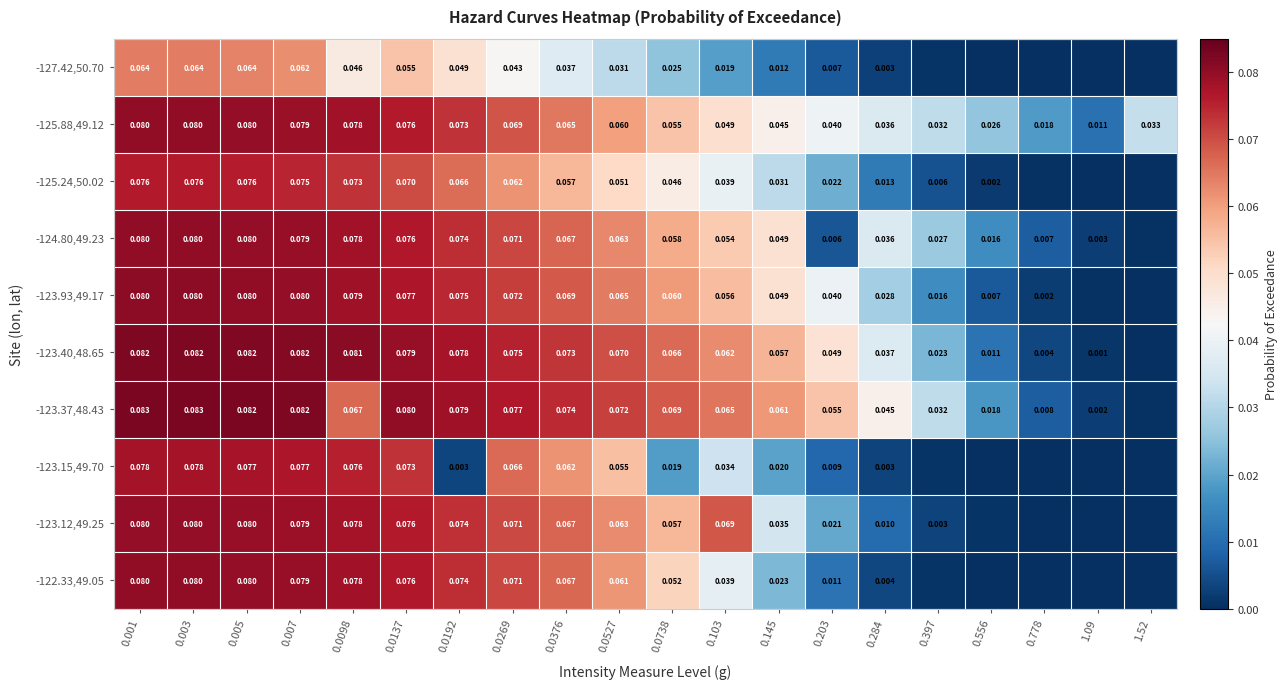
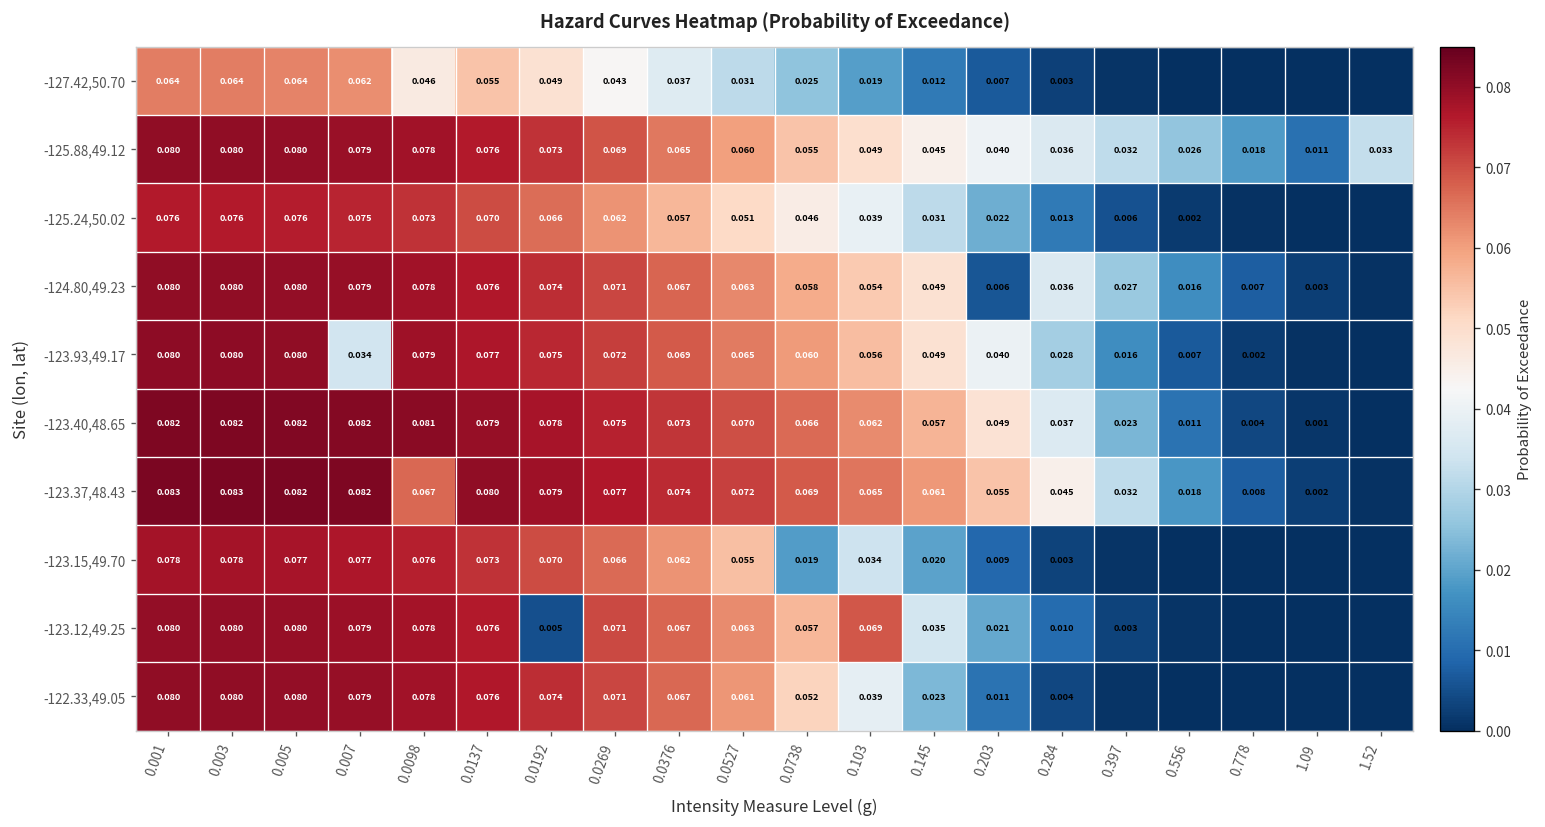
-123.93,49.17, 0.007: 0.080 -> 0.034
-123.15,49.70, 0.0192: 0.003 -> 0.070
-123.12,49.25, 0.0192: 0.074 -> 0.005
